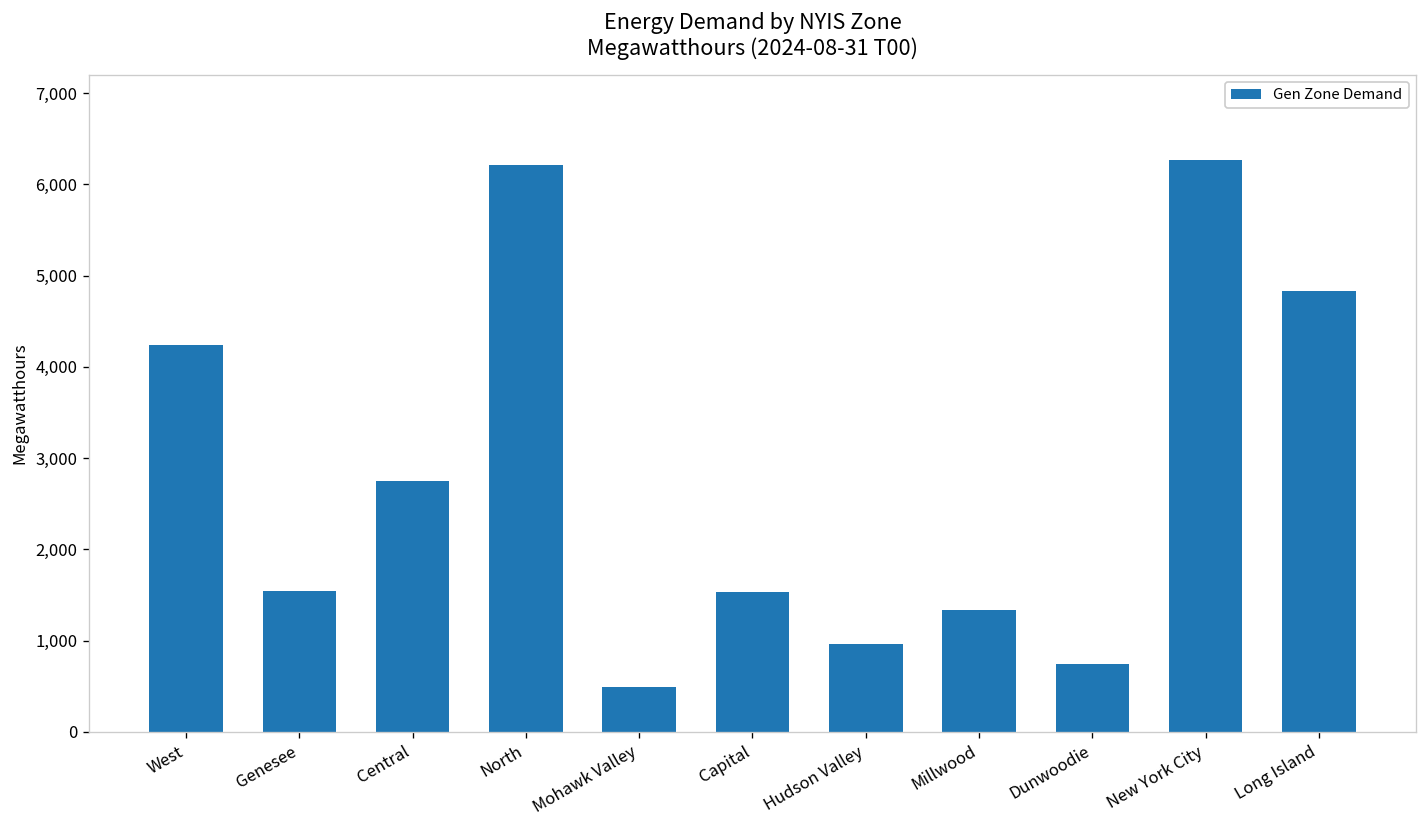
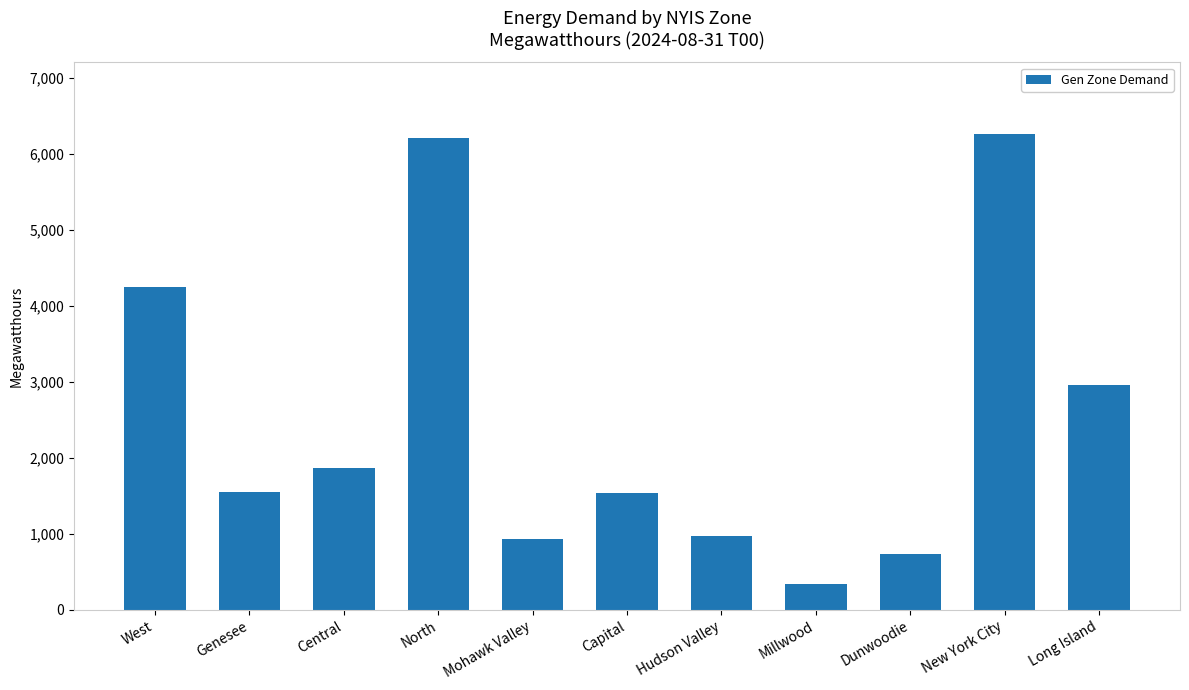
Central: 2,800 -> 1,900
Mohawk Valley: 500 -> 900
Millwood: 1,300 -> 300
Long Island: 4,800 -> 3,000
